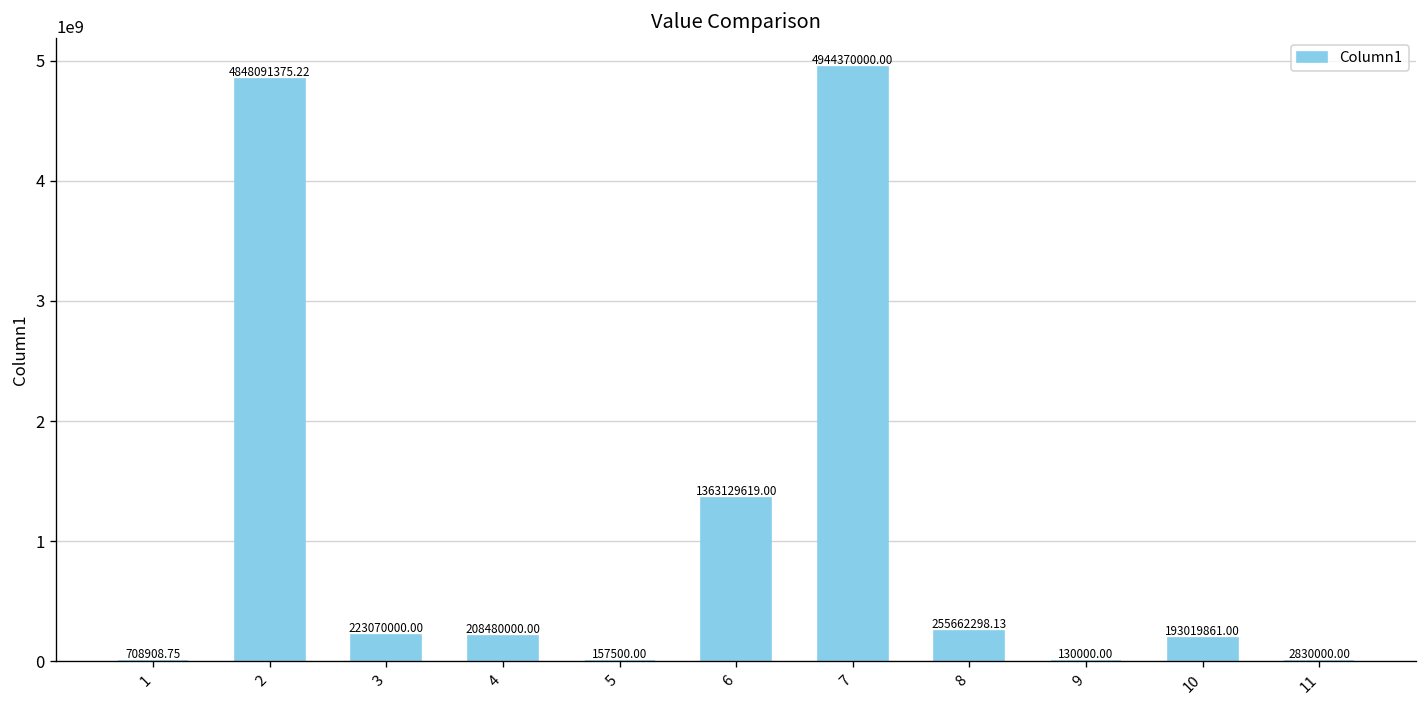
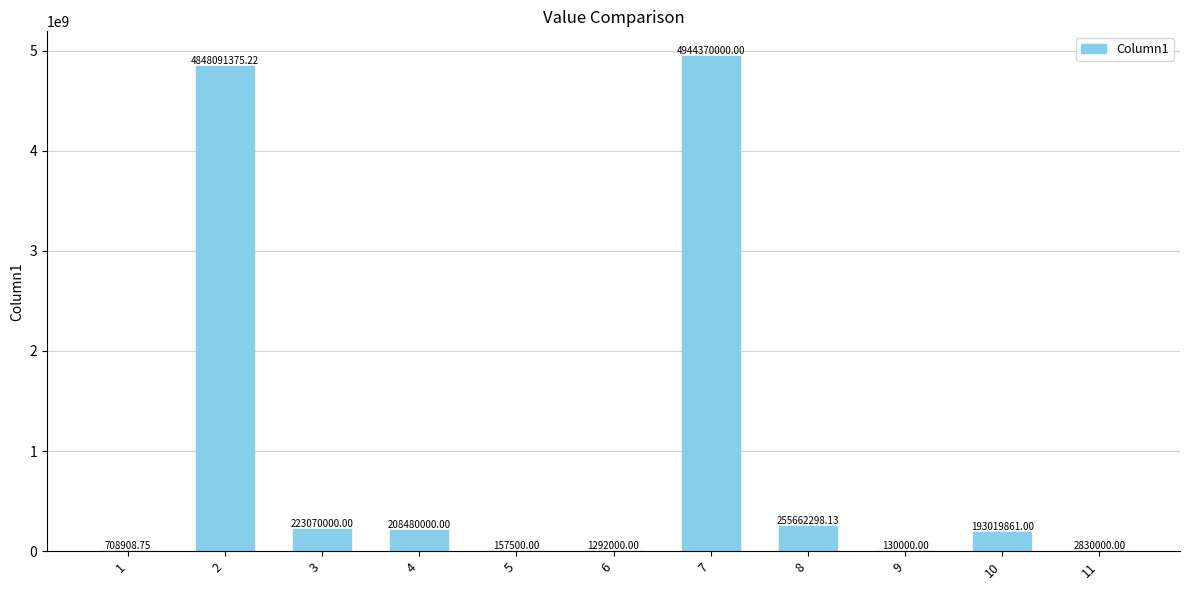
6: 1363129619.00 -> 1292000.00
